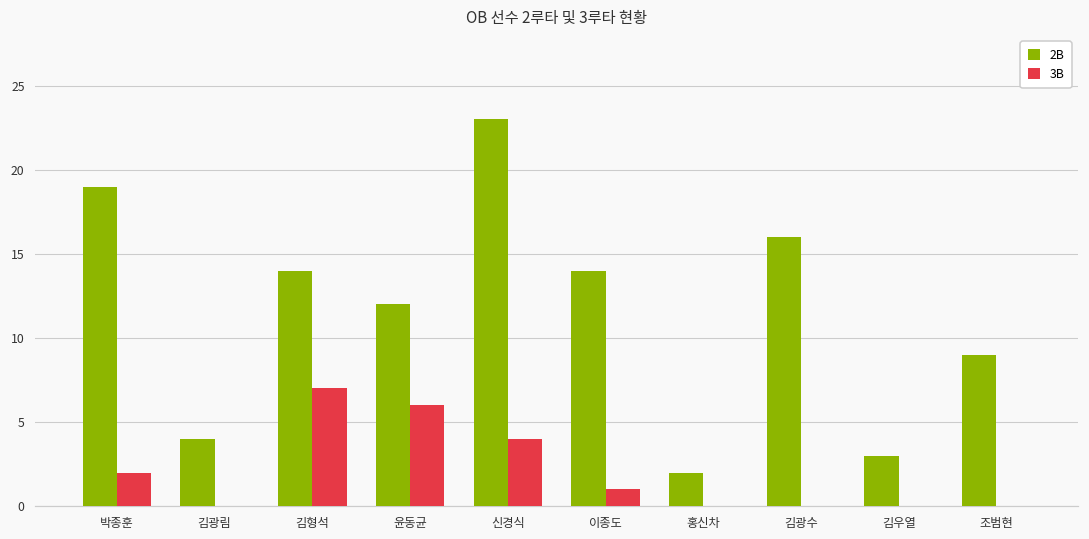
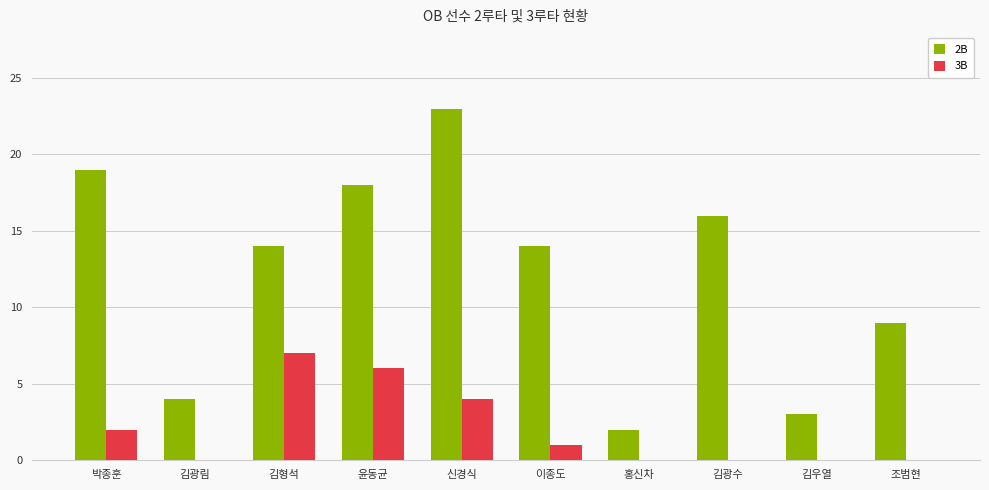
2B, 윤동균: 12 -> 18
